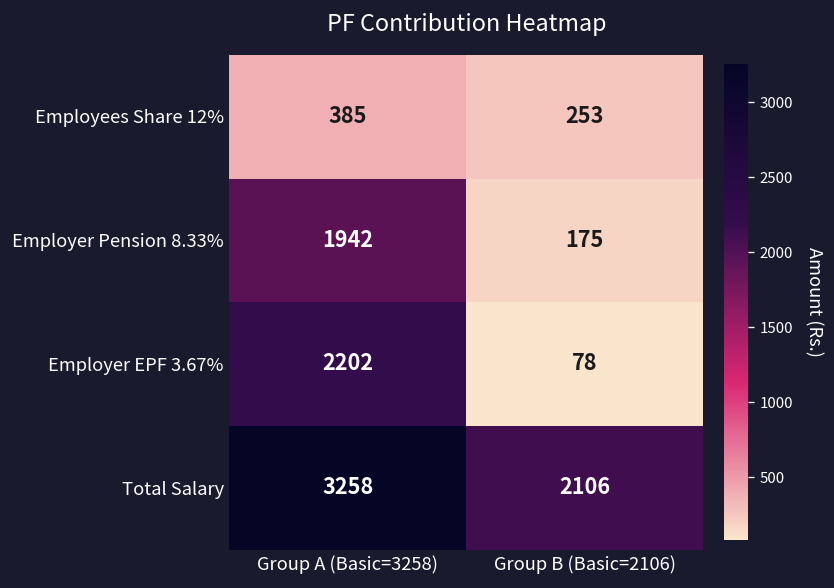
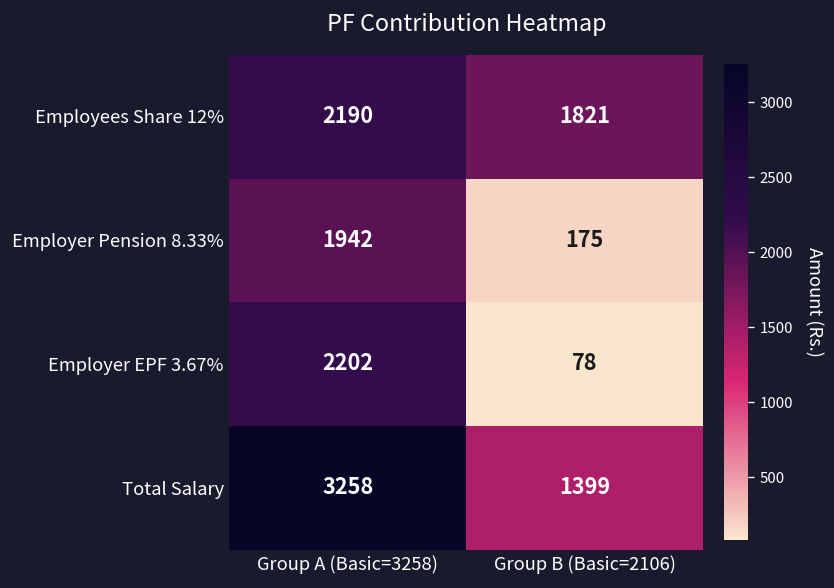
Employees Share 12%, Group A (Basic=3258): 385 -> 2190
Employees Share 12%, Group B (Basic=2106): 253 -> 1821
Total Salary, Group B (Basic=2106): 2106 -> 1399
